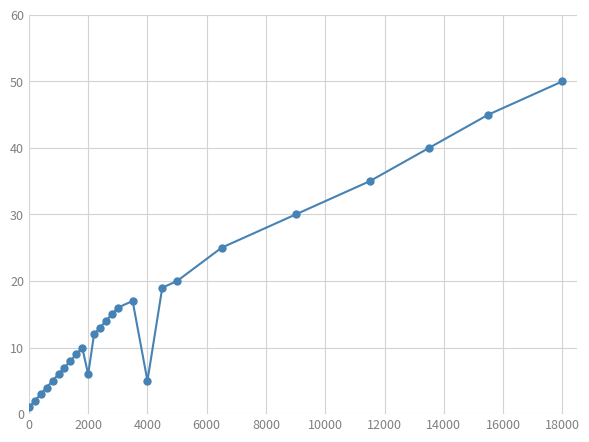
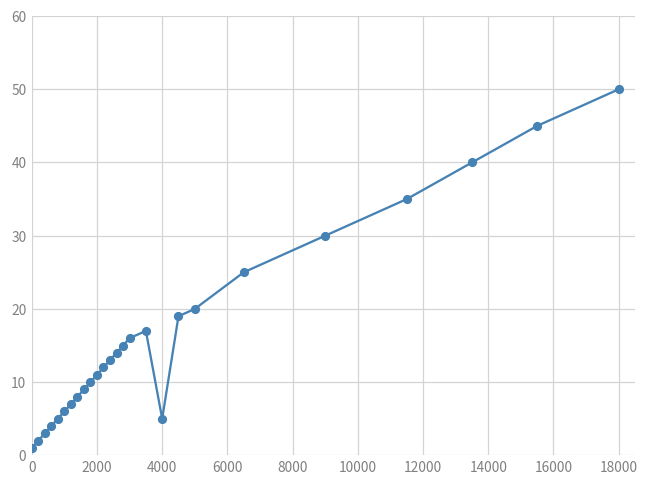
2000: 6 -> 11
